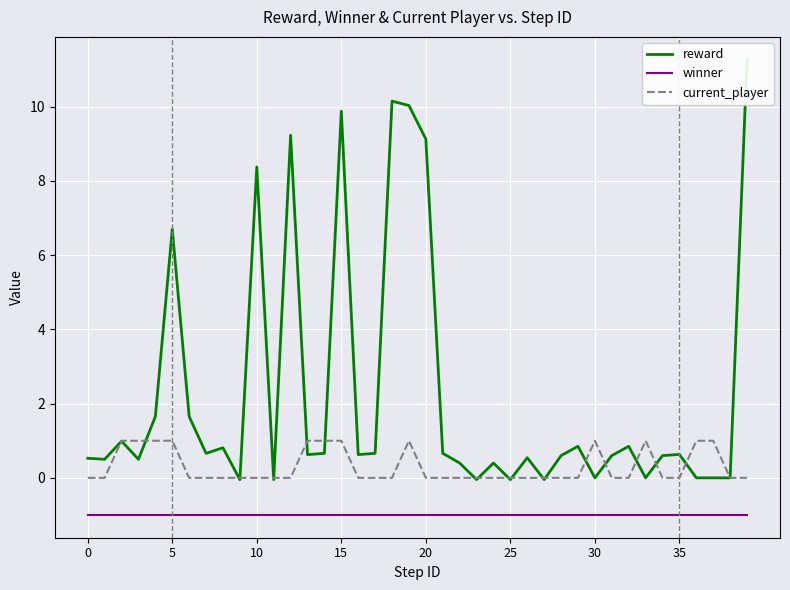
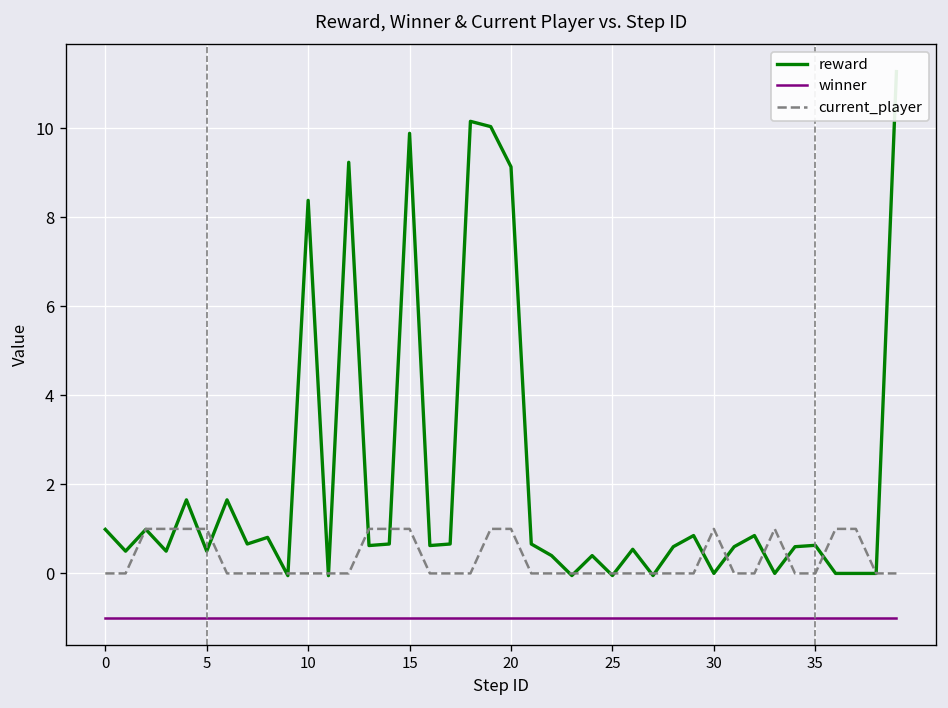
reward, 0: 0.5 -> 1.0
reward, 5: 6.7 -> 0.5
current_player, 20: 0 -> 1
